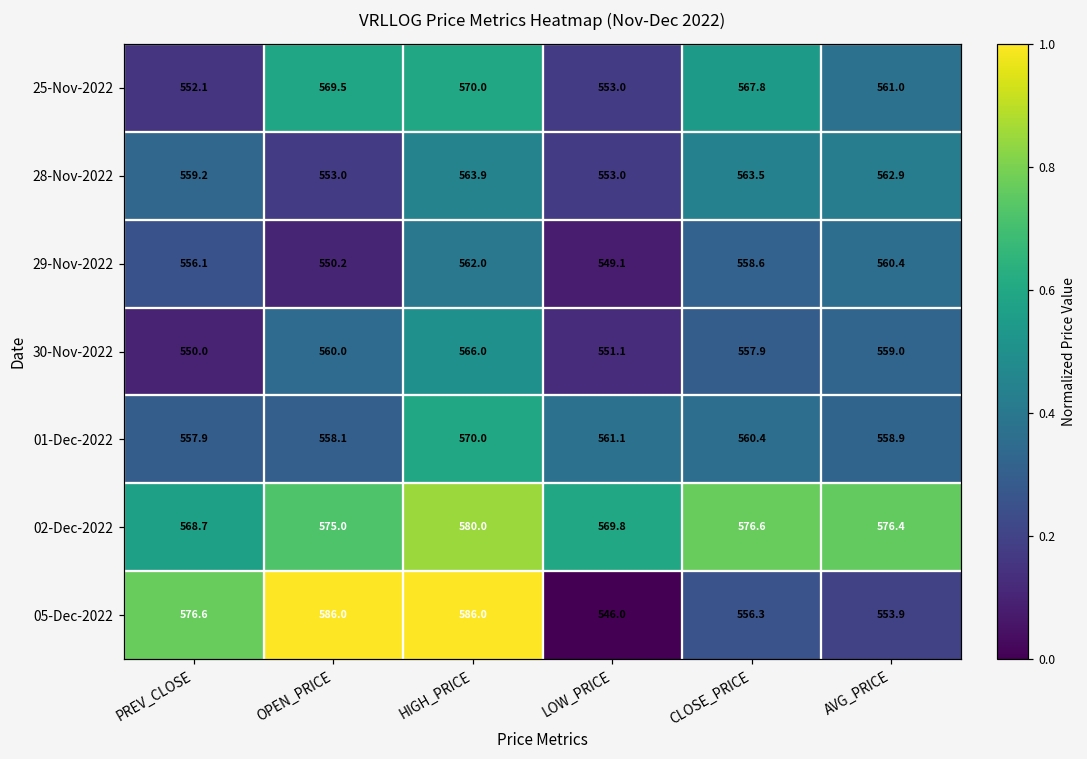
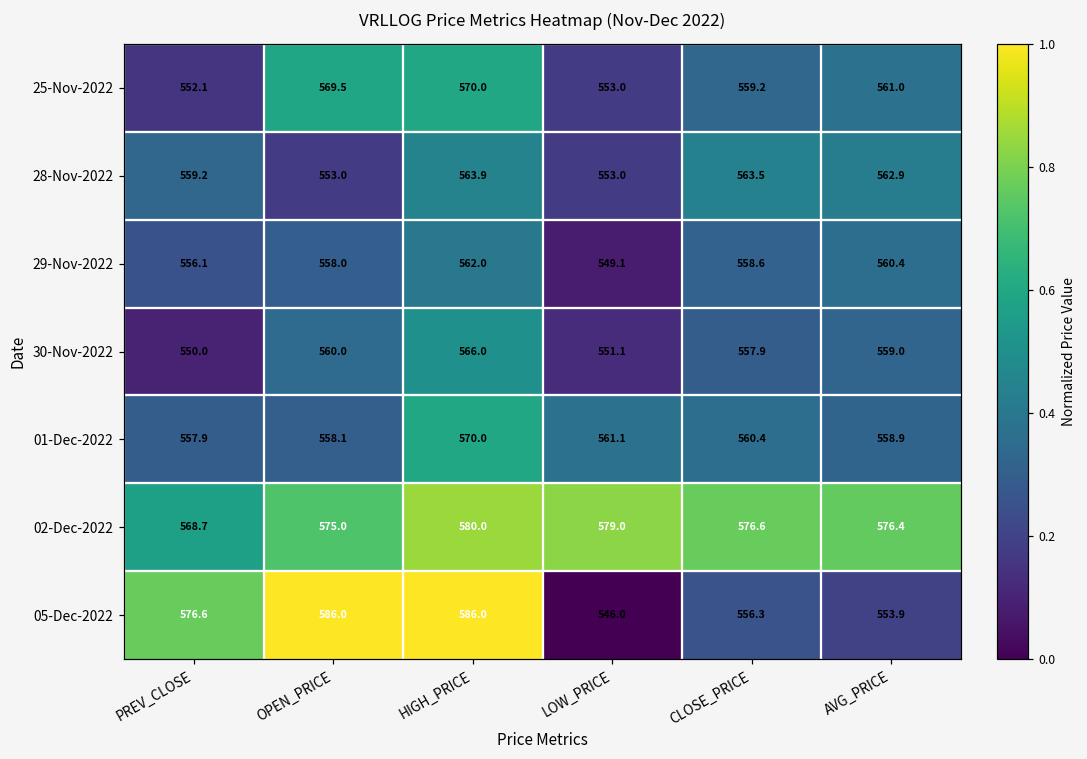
25-Nov-2022, CLOSE_PRICE: 567.8 -> 559.2
29-Nov-2022, OPEN_PRICE: 550.2 -> 558.0
02-Dec-2022, LOW_PRICE: 569.8 -> 579.0
